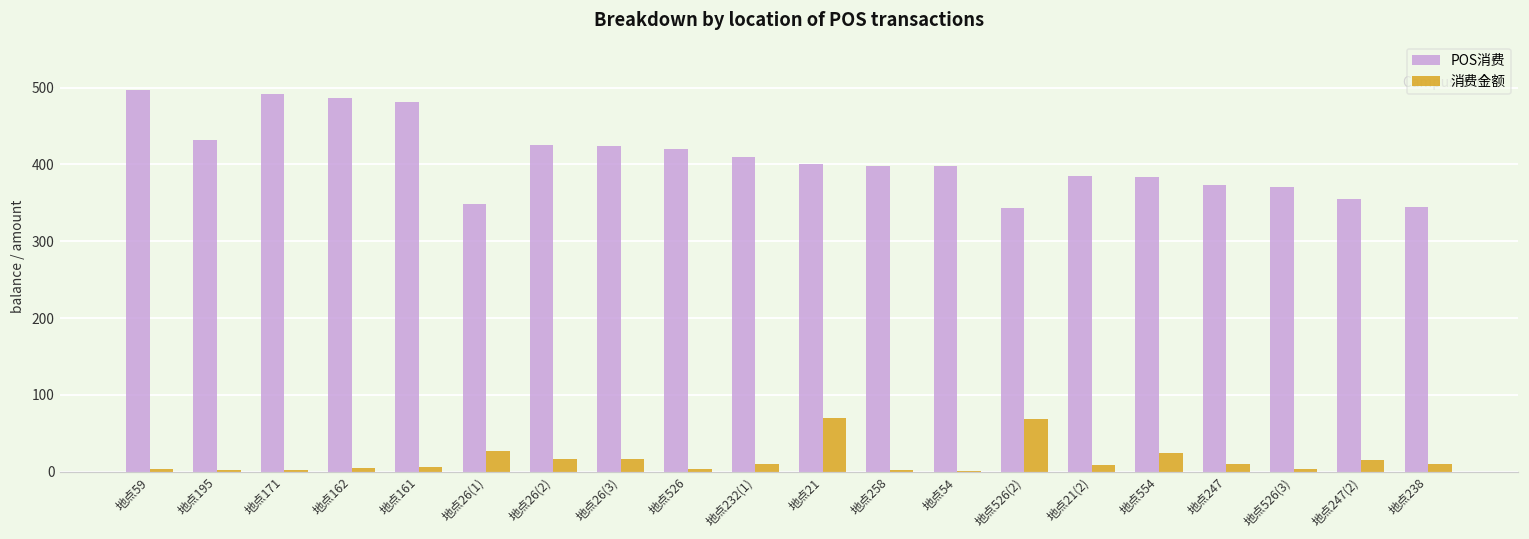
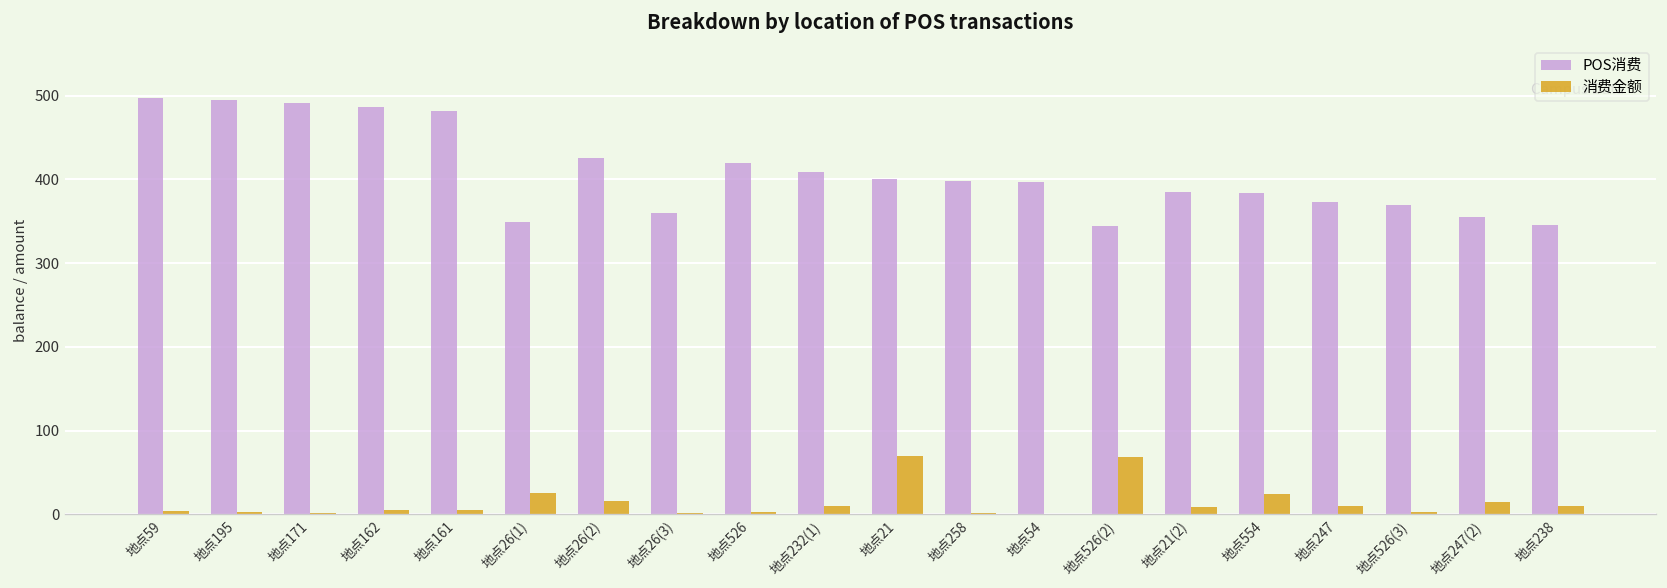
POS消费, 地点195: 430 -> 490
POS消费, 地点26(3): 420 -> 360
消费金额, 地点26(3): 20 -> 0
